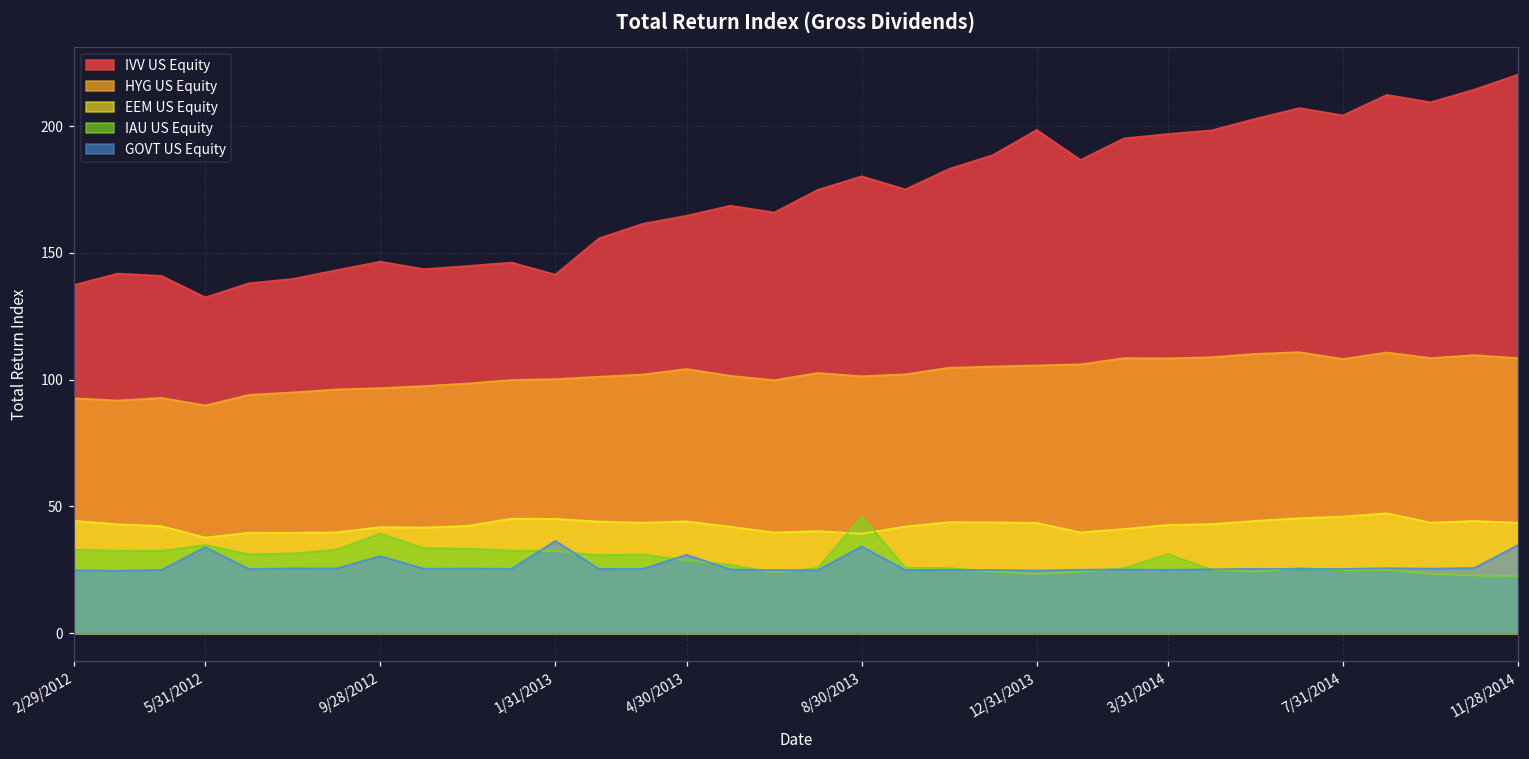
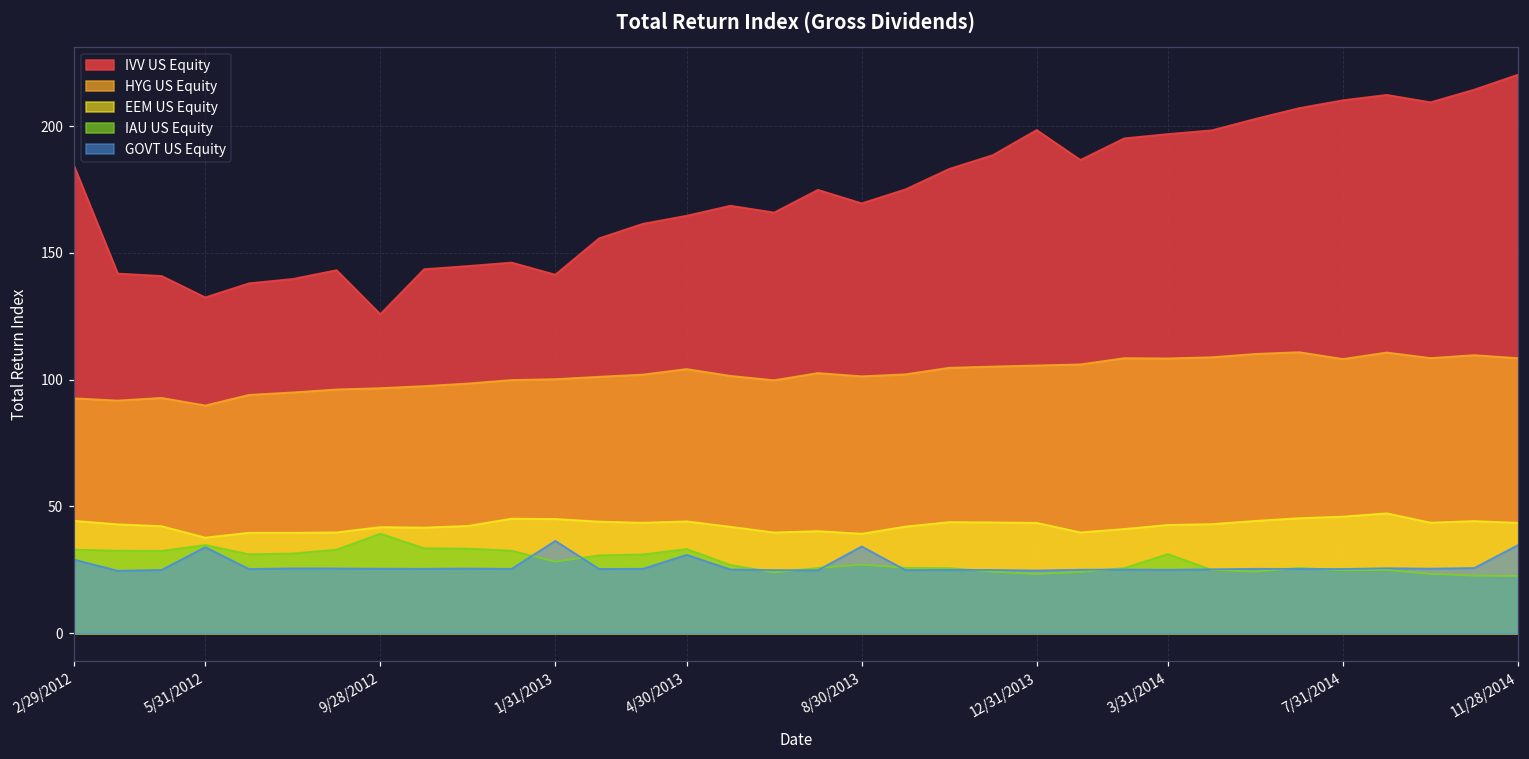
IVV US Equity, 2/29/2012: 137 -> 184
GOVT US Equity, 2/29/2012: 25 -> 29
IVV US Equity, 9/28/2012: 147 -> 126
GOVT US Equity, 9/28/2012: 30 -> 25
IAU US Equity, 1/31/2013: 32 -> 28
IAU US Equity, 4/30/2013: 29 -> 33
IVV US Equity, 8/30/2013: 180 -> 170
IAU US Equity, 8/30/2013: 46 -> 27
IVV US Equity, 7/31/2014: 204 -> 210
